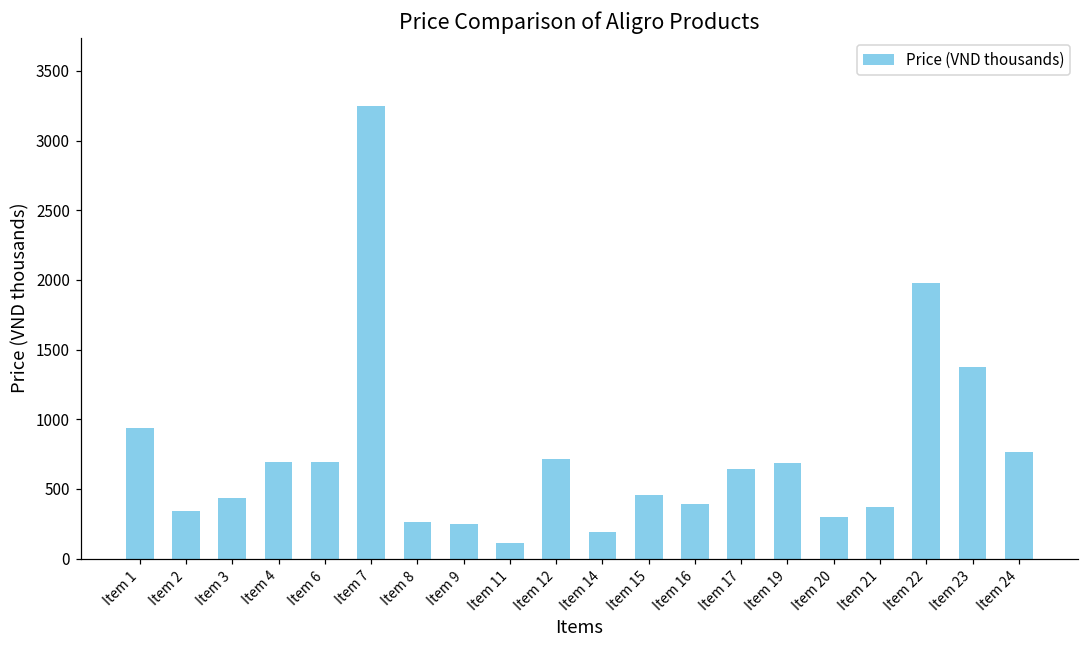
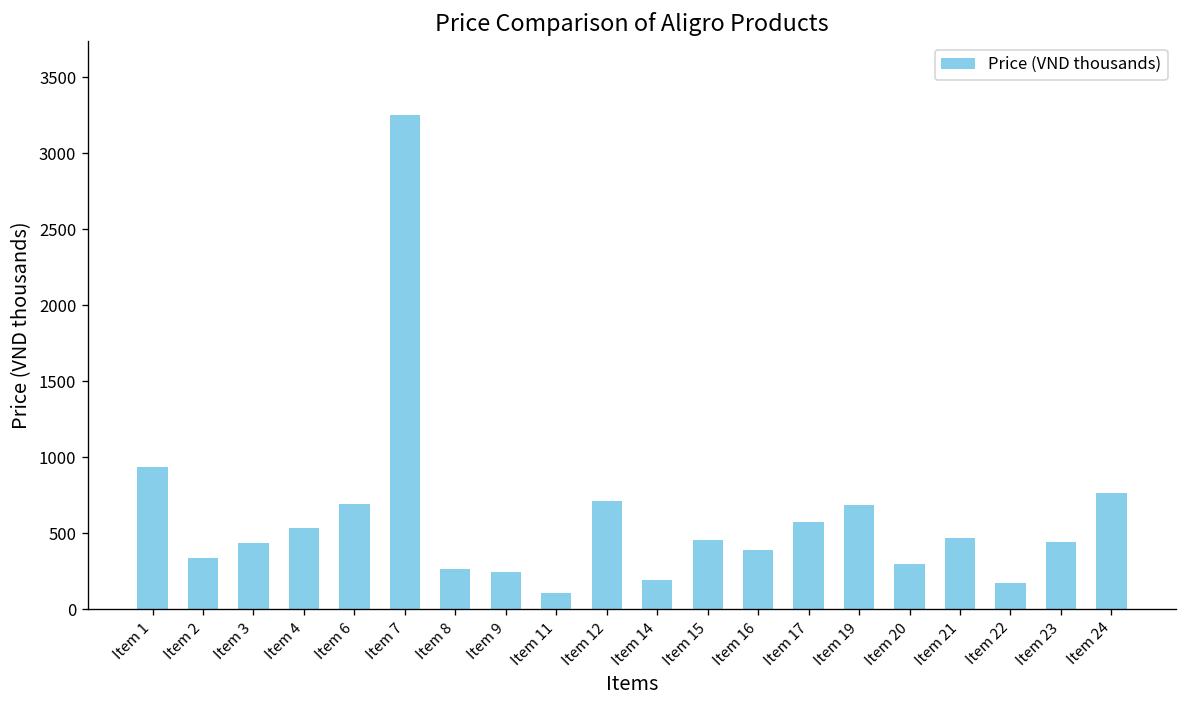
Item 4: 690 -> 540
Item 17: 640 -> 570
Item 21: 370 -> 470
Item 22: 1970 -> 170
Item 23: 1380 -> 440
